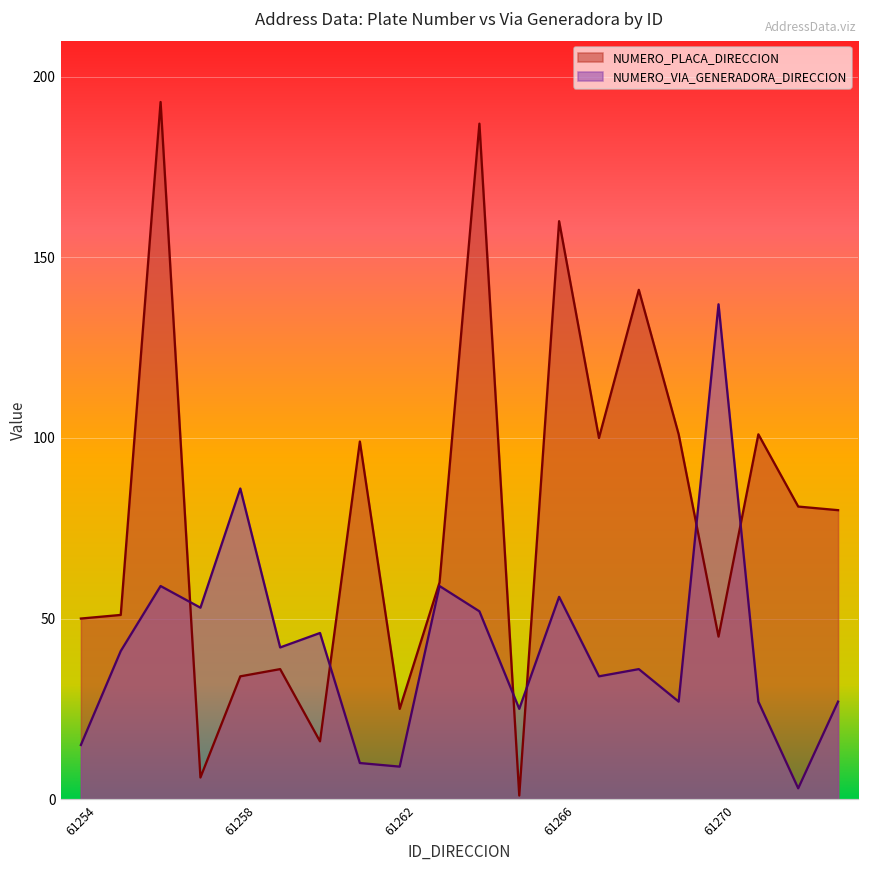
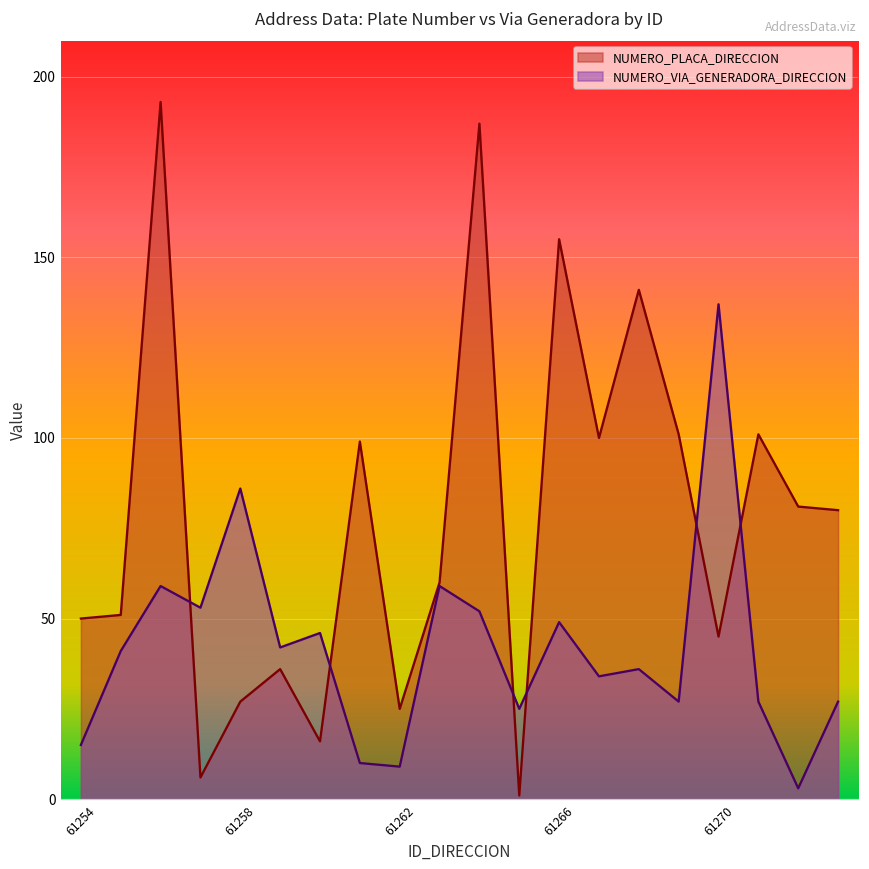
NUMERO_PLACA_DIRECCION, 61258: 34 -> 27
NUMERO_PLACA_DIRECCION, 61266: 160 -> 155
NUMERO_VIA_GENERADORA_DIRECCION, 61266: 56 -> 49
